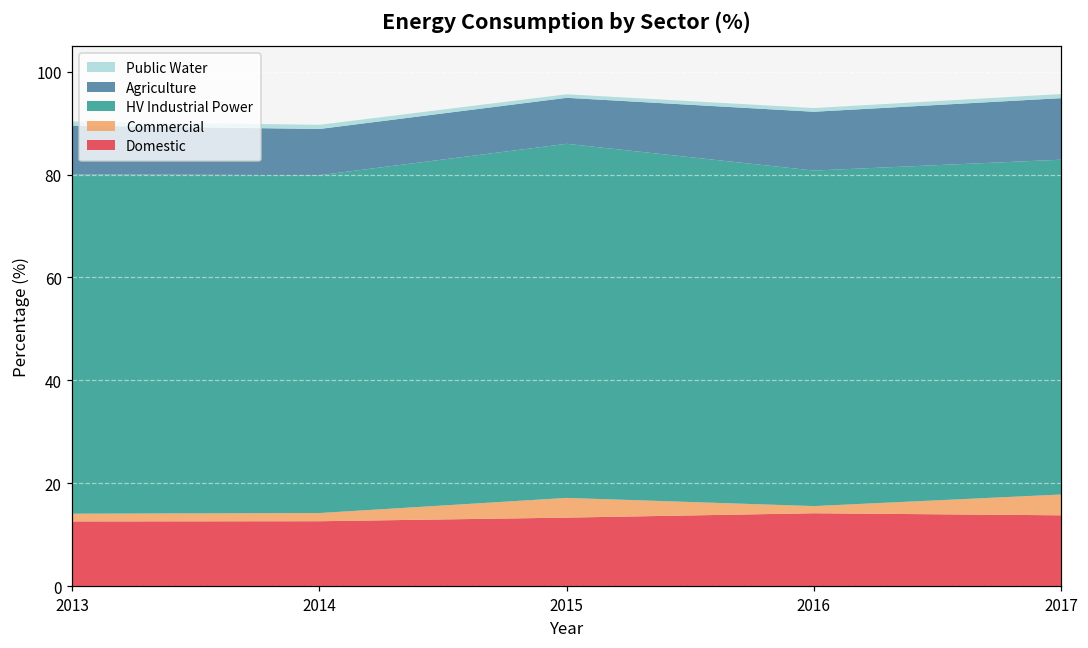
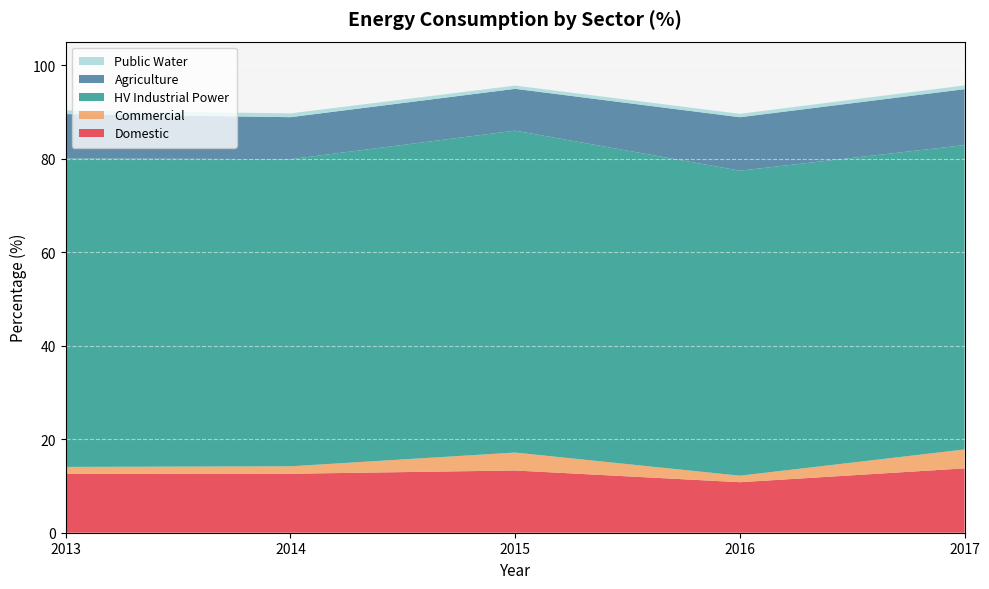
Domestic, 2016: 14 -> 11
